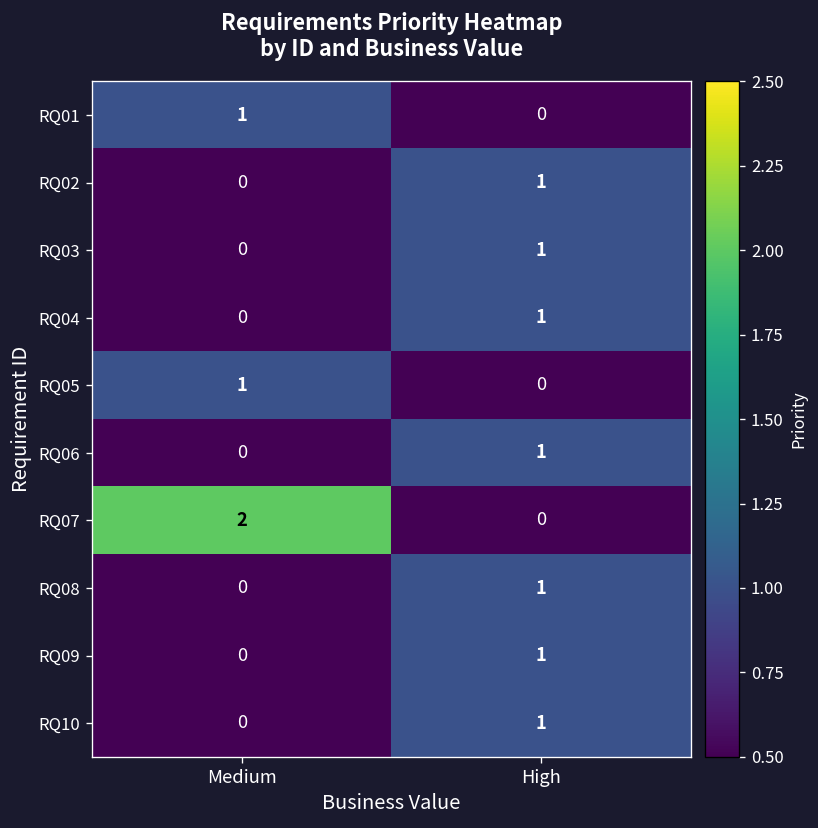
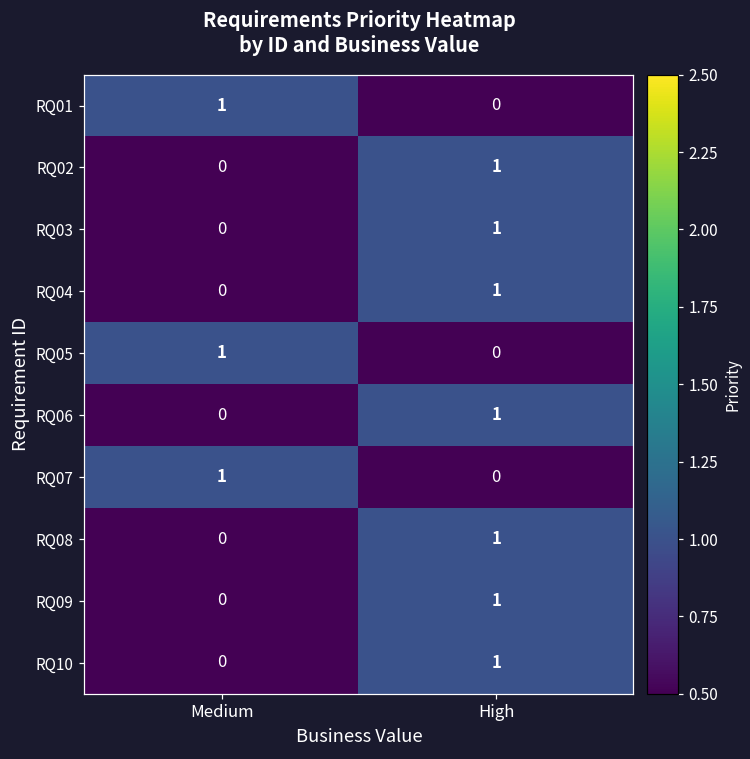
RQ07, Medium: 2 -> 1
